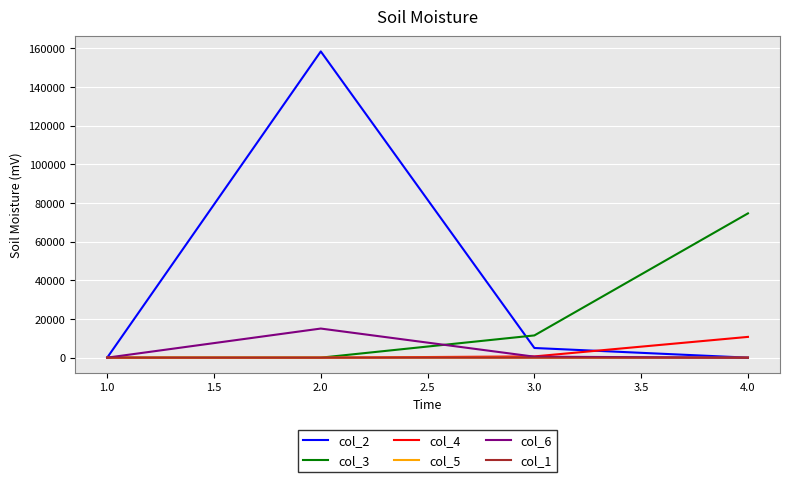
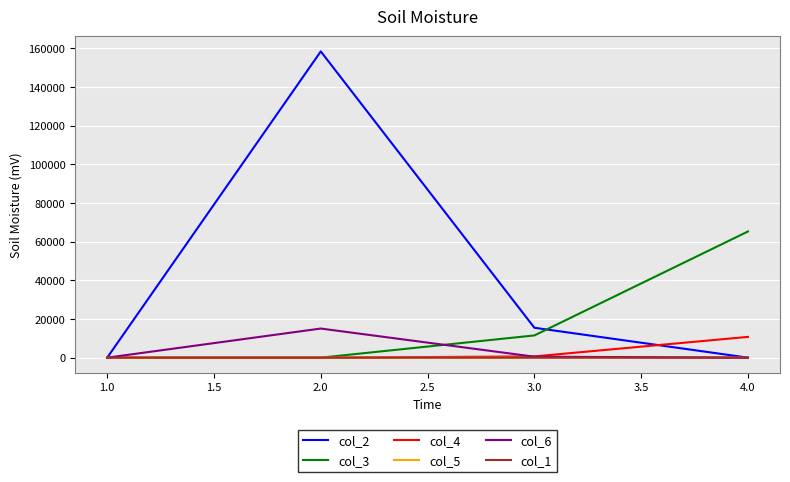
col_2, 3.0: 5000 -> 15000
col_3, 4.0: 75000 -> 65000
